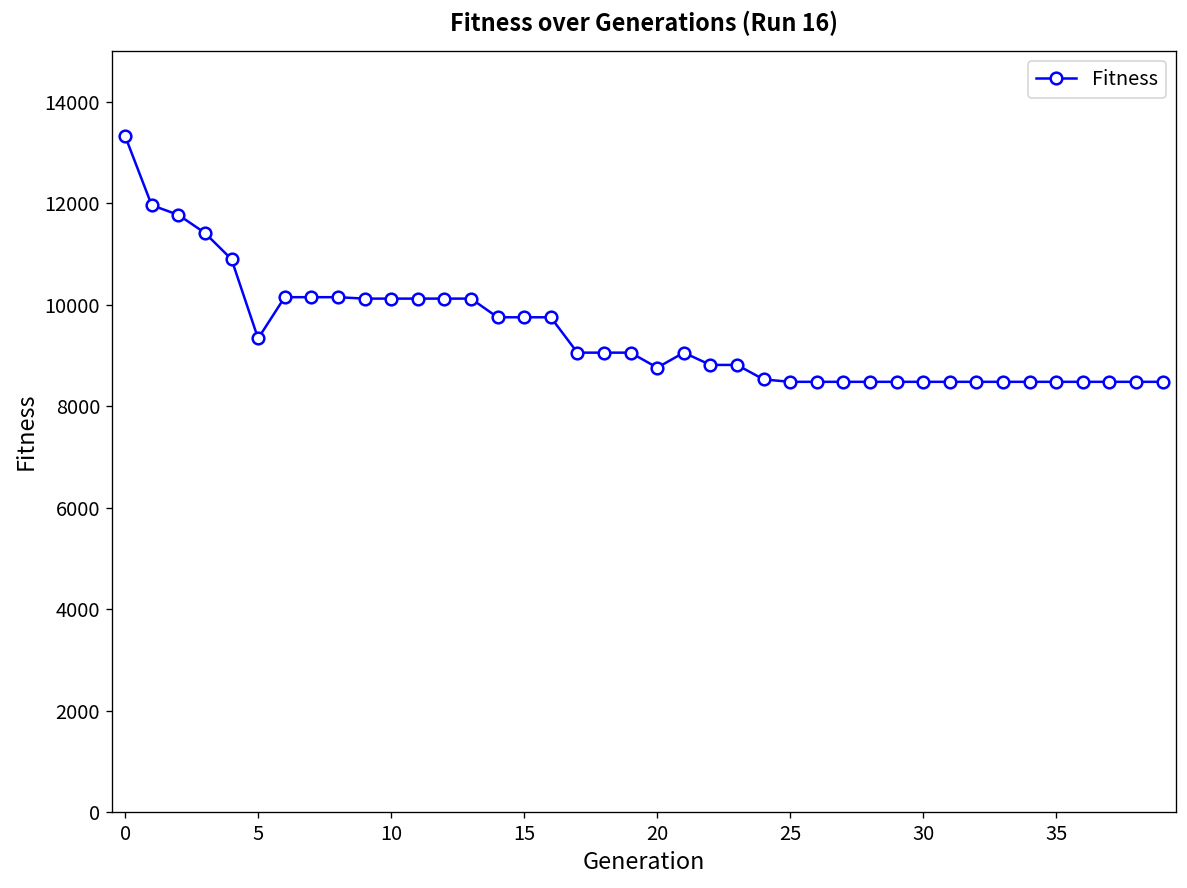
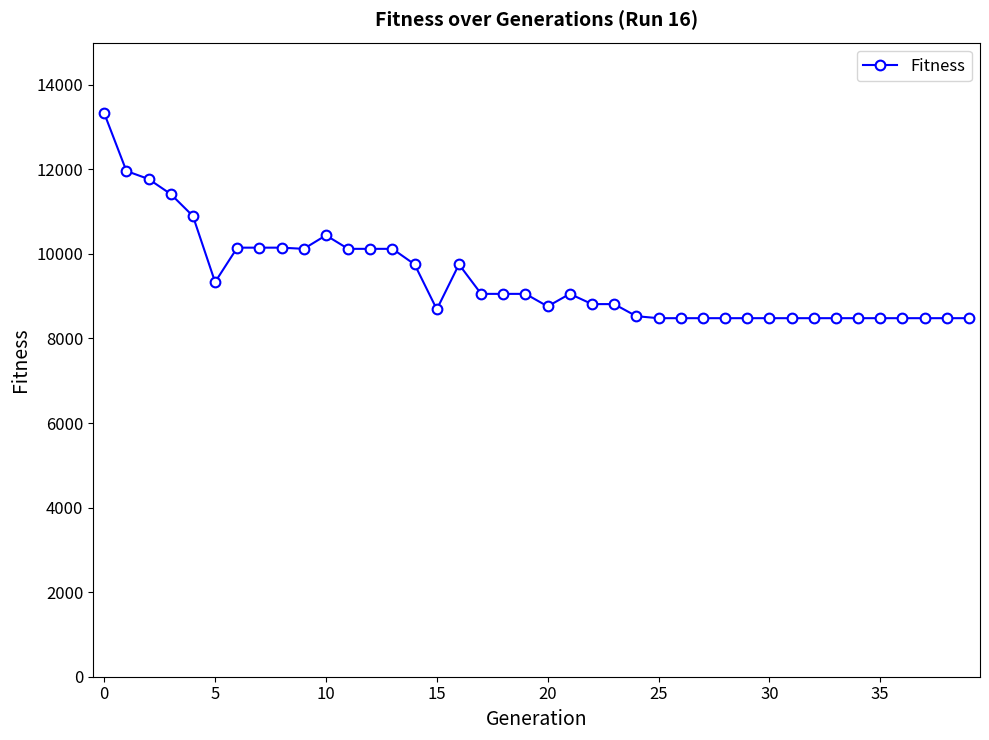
10: 10100 -> 10400
15: 9800 -> 8700
